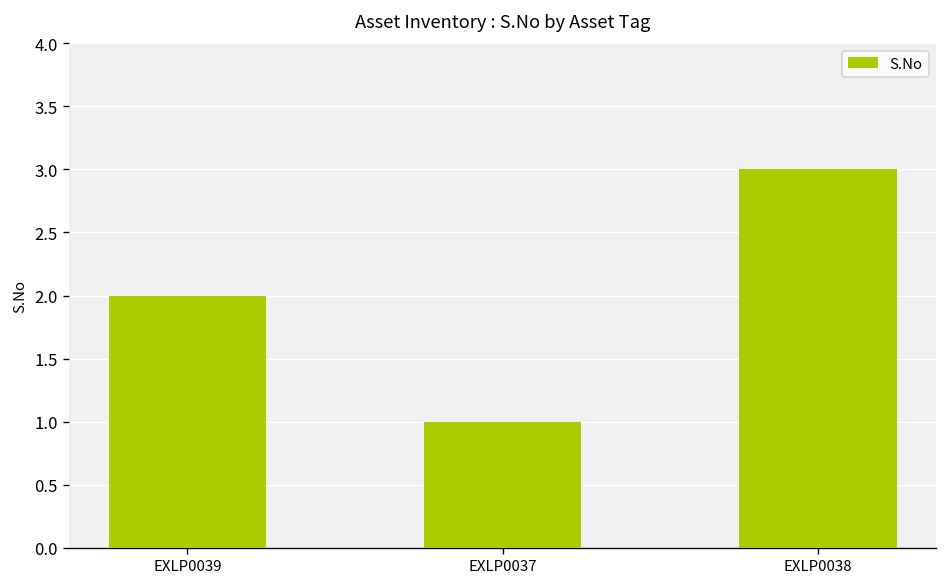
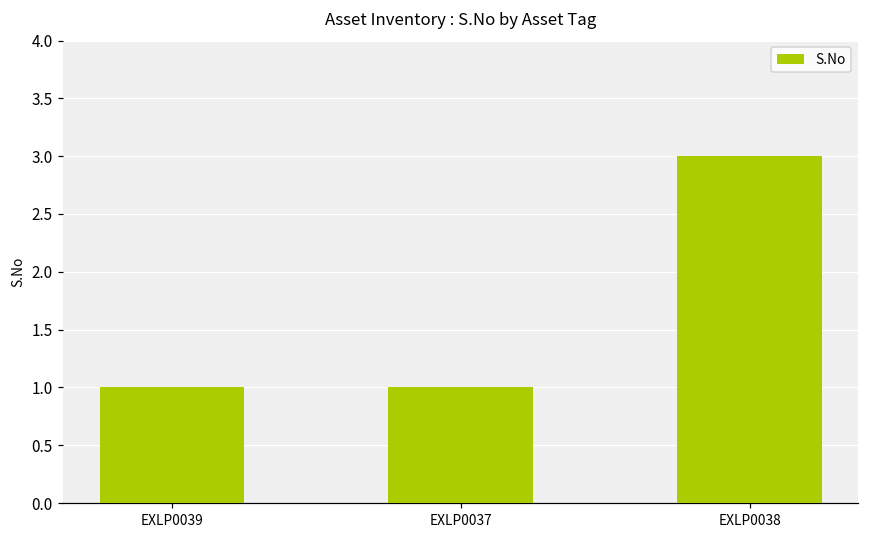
EXLP0039: 2 -> 1
